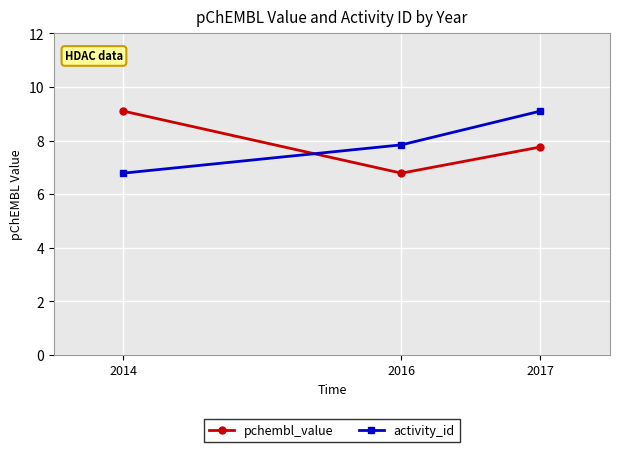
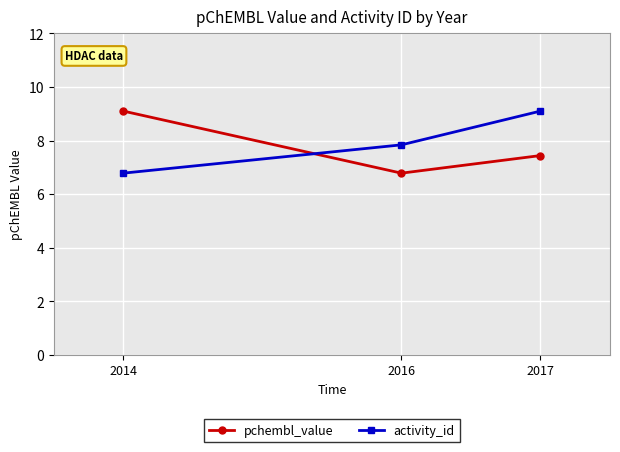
pchembl_value, 2017: 7.8 -> 7.4
